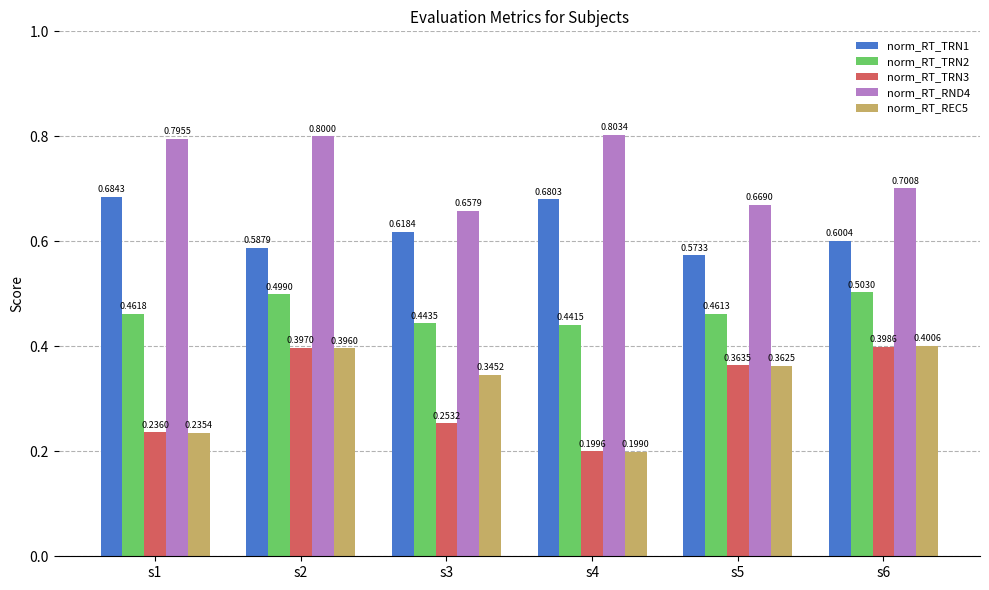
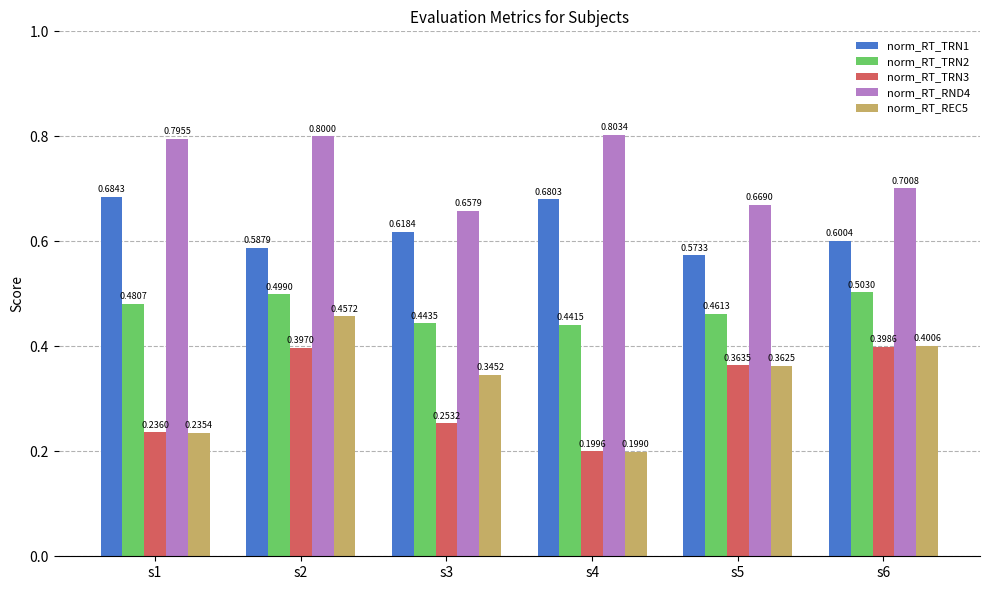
norm_RT_TRN2, s1: 0.4618 -> 0.4807
norm_RT_REC5, s2: 0.3960 -> 0.4572
